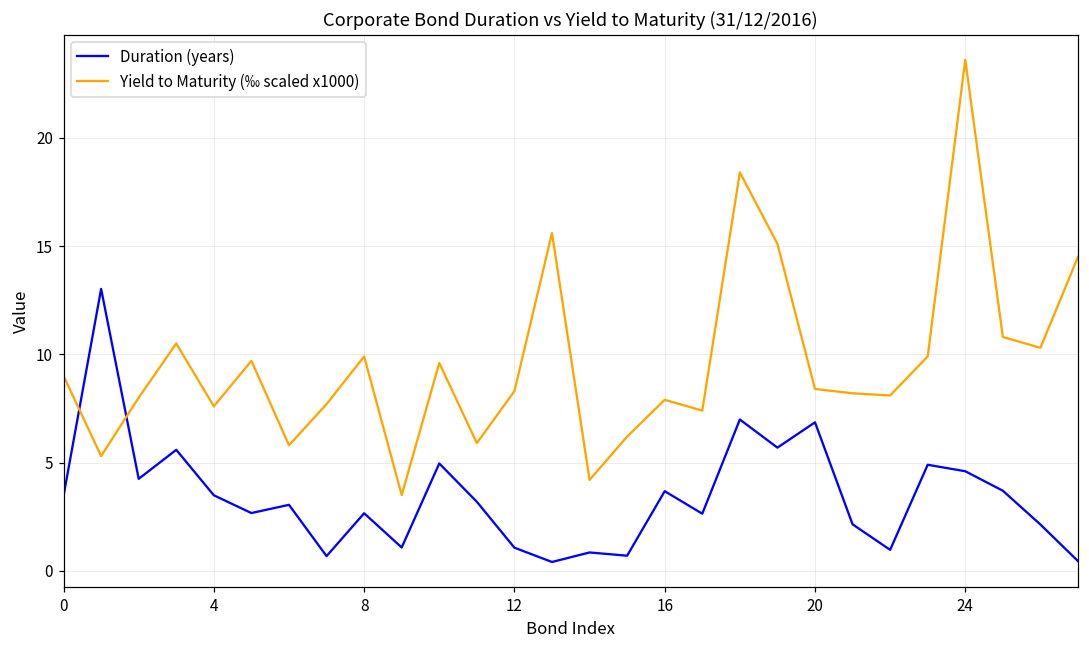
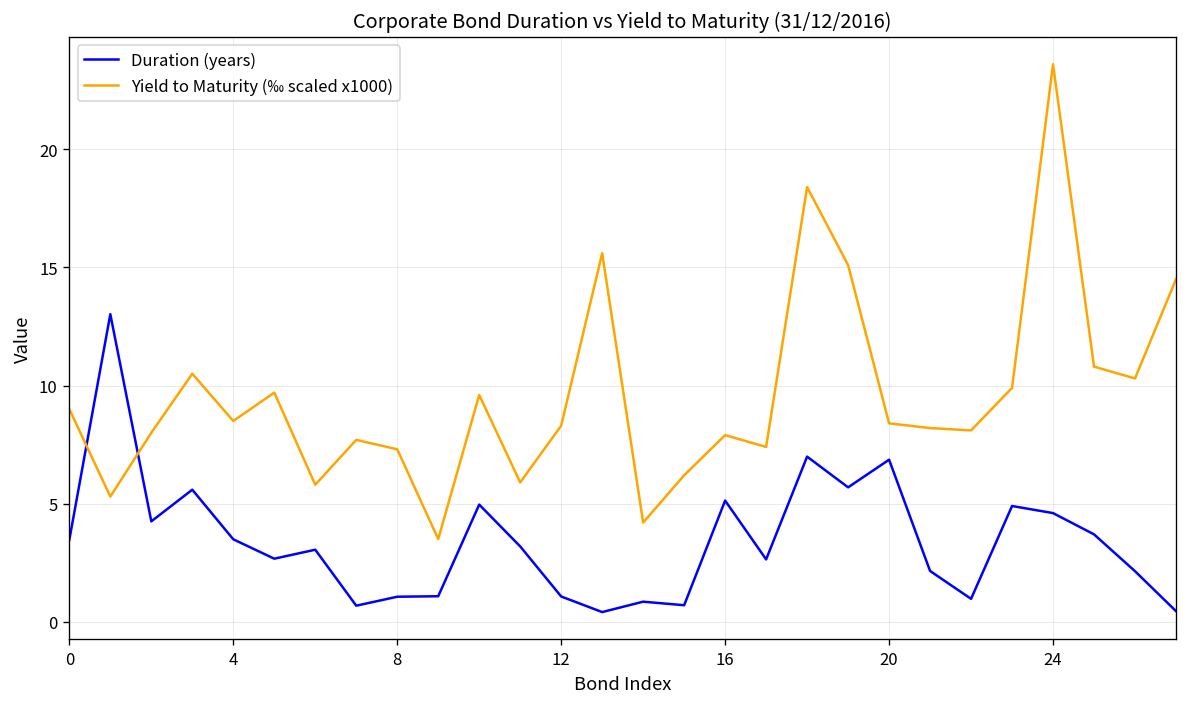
Yield to Maturity (‰ scaled x1000), 4: 7.6 -> 8.5
Duration (years), 8: 2.7 -> 1.1
Yield to Maturity (‰ scaled x1000), 8: 9.9 -> 7.3
Duration (years), 16: 3.7 -> 5.1
